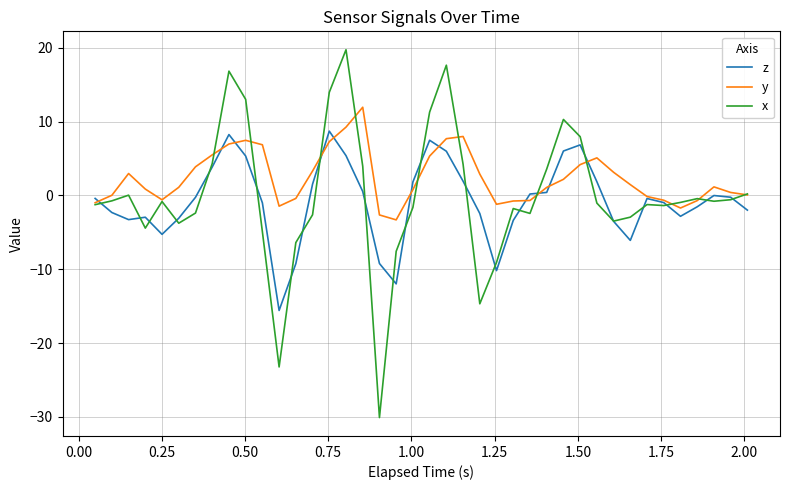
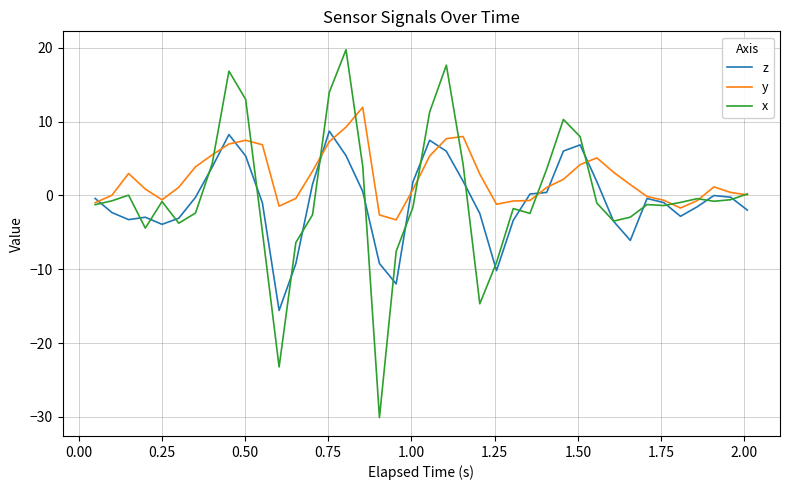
z, 0.25: -5 -> -4
